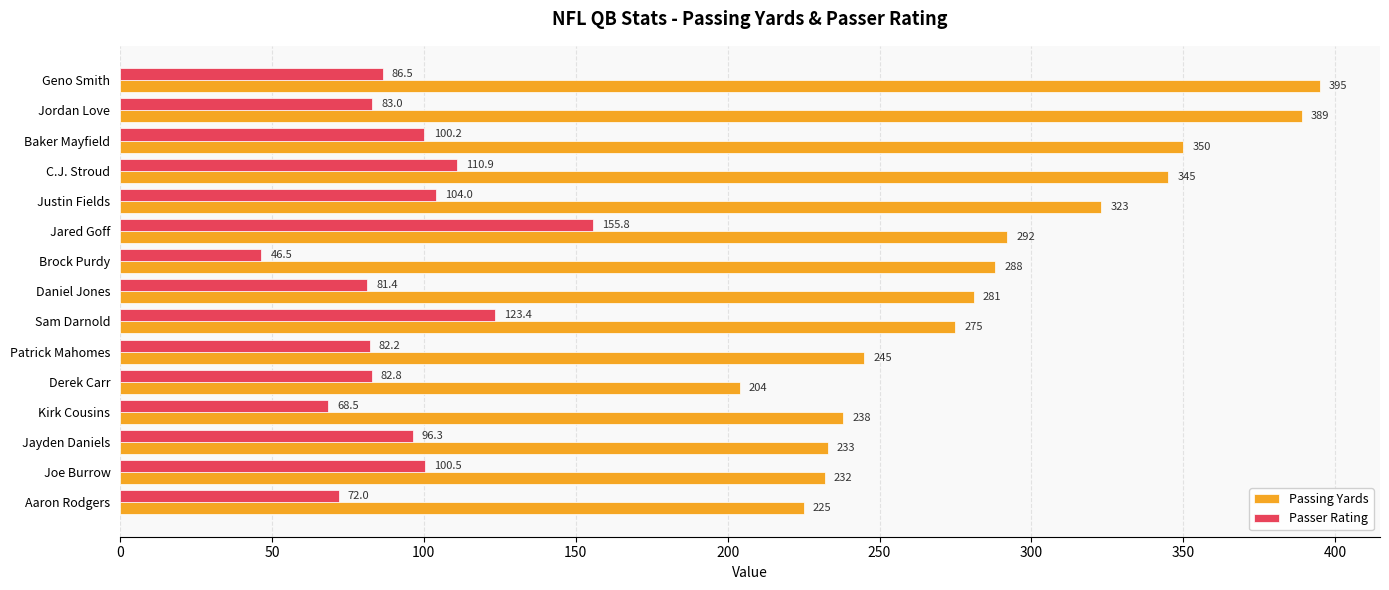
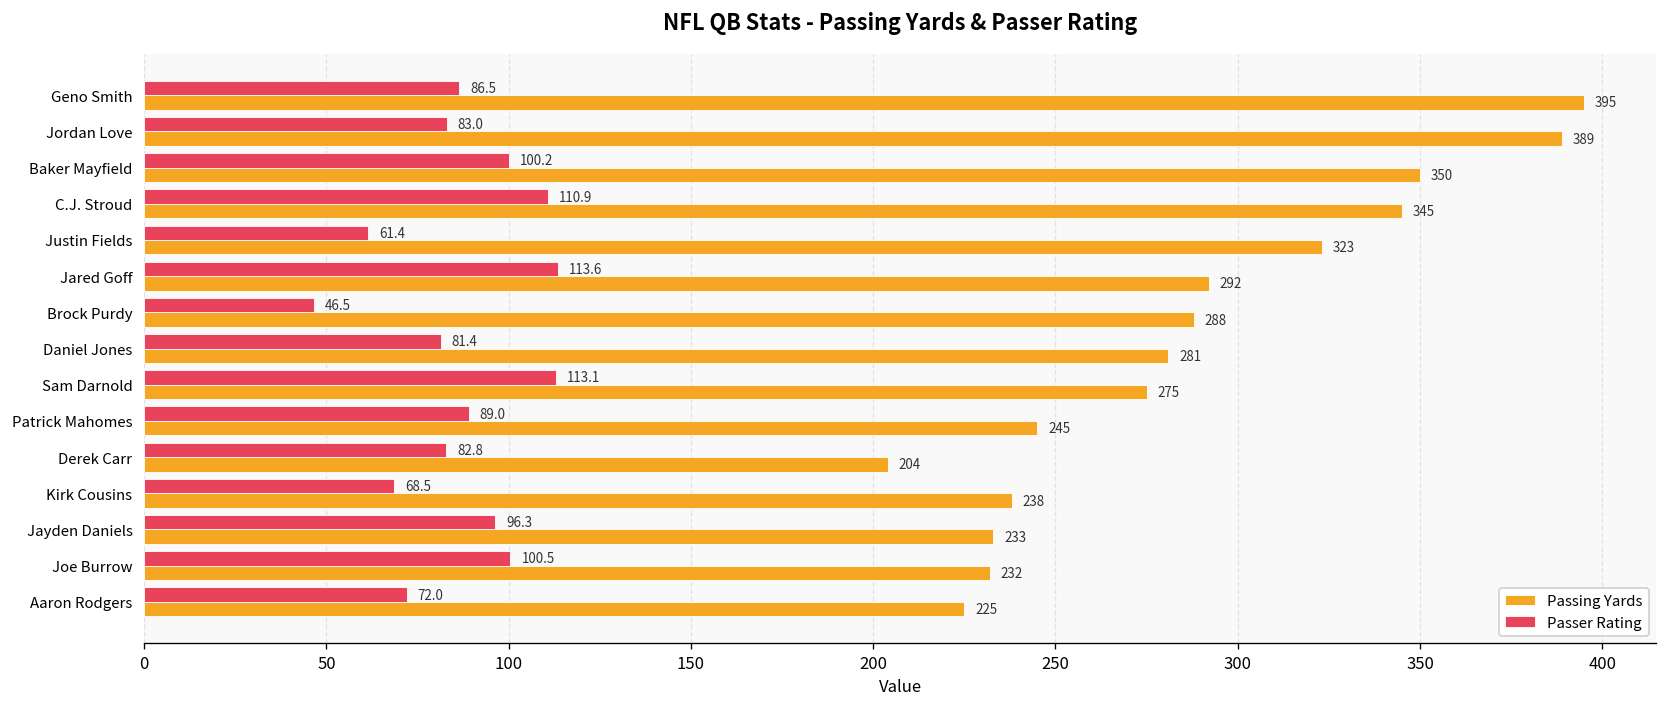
Passer Rating, Justin Fields: 104.0 -> 61.4
Passer Rating, Jared Goff: 155.8 -> 113.6
Passer Rating, Sam Darnold: 123.4 -> 113.1
Passer Rating, Patrick Mahomes: 82.2 -> 89.0
